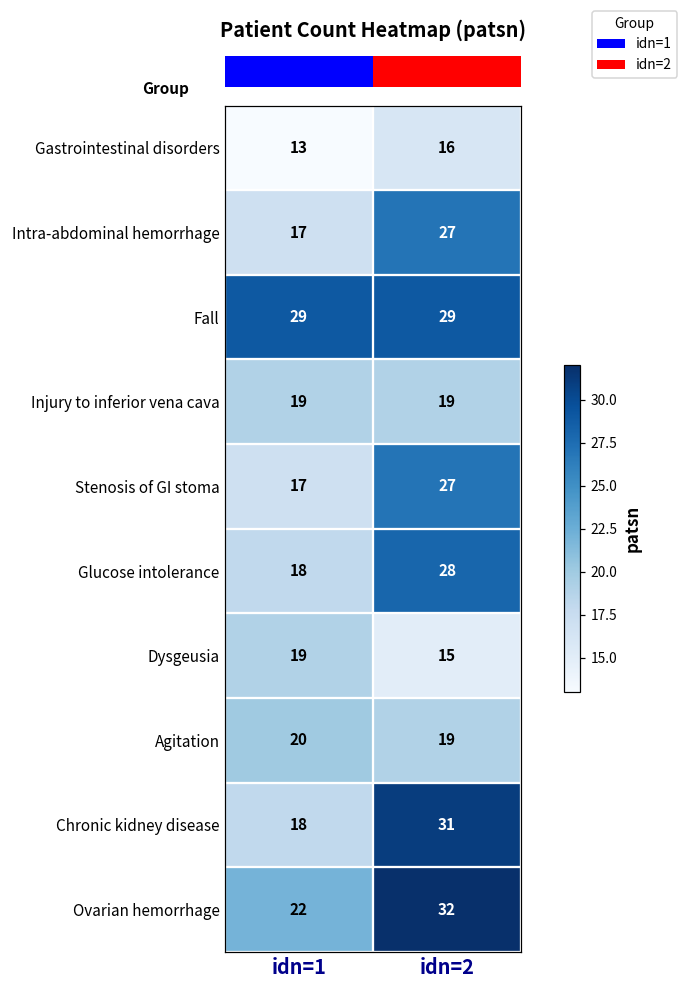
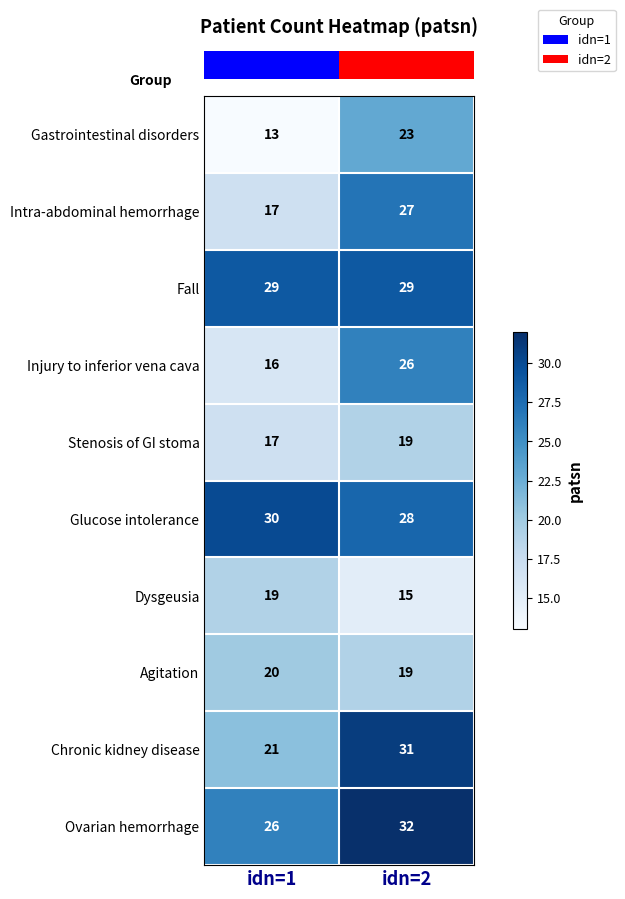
Gastrointestinal disorders, idn=2: 16 -> 23
Injury to inferior vena cava, idn=1: 19 -> 16
Injury to inferior vena cava, idn=2: 19 -> 26
Stenosis of GI stoma, idn=2: 27 -> 19
Glucose intolerance, idn=1: 18 -> 30
Chronic kidney disease, idn=1: 18 -> 21
Ovarian hemorrhage, idn=1: 22 -> 26
